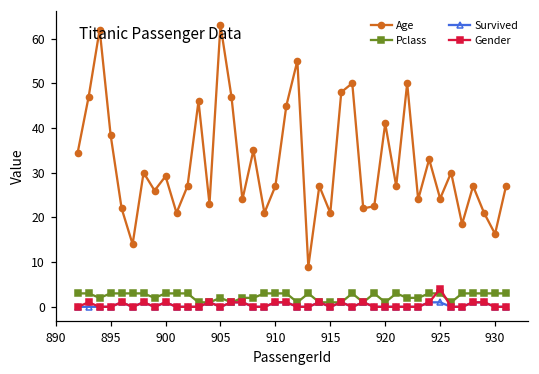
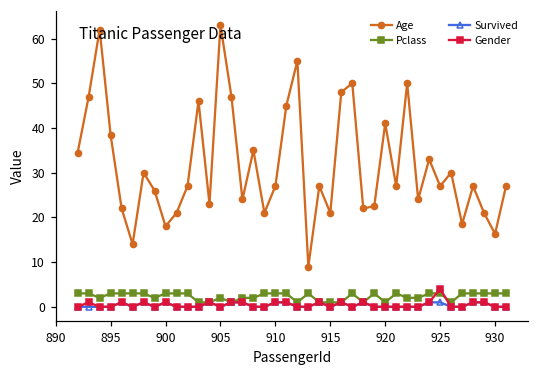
Age, 900: 29 -> 18
Age, 925: 24 -> 27
